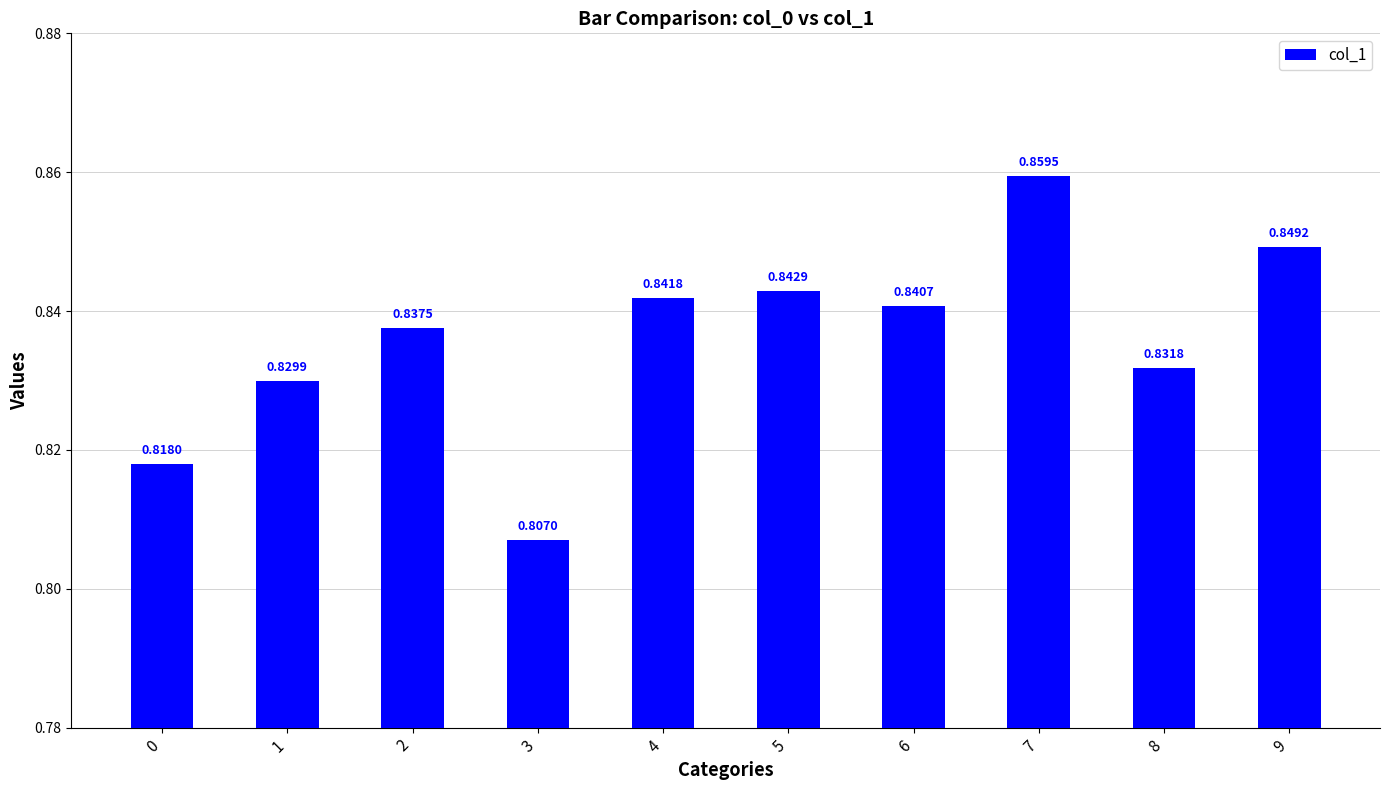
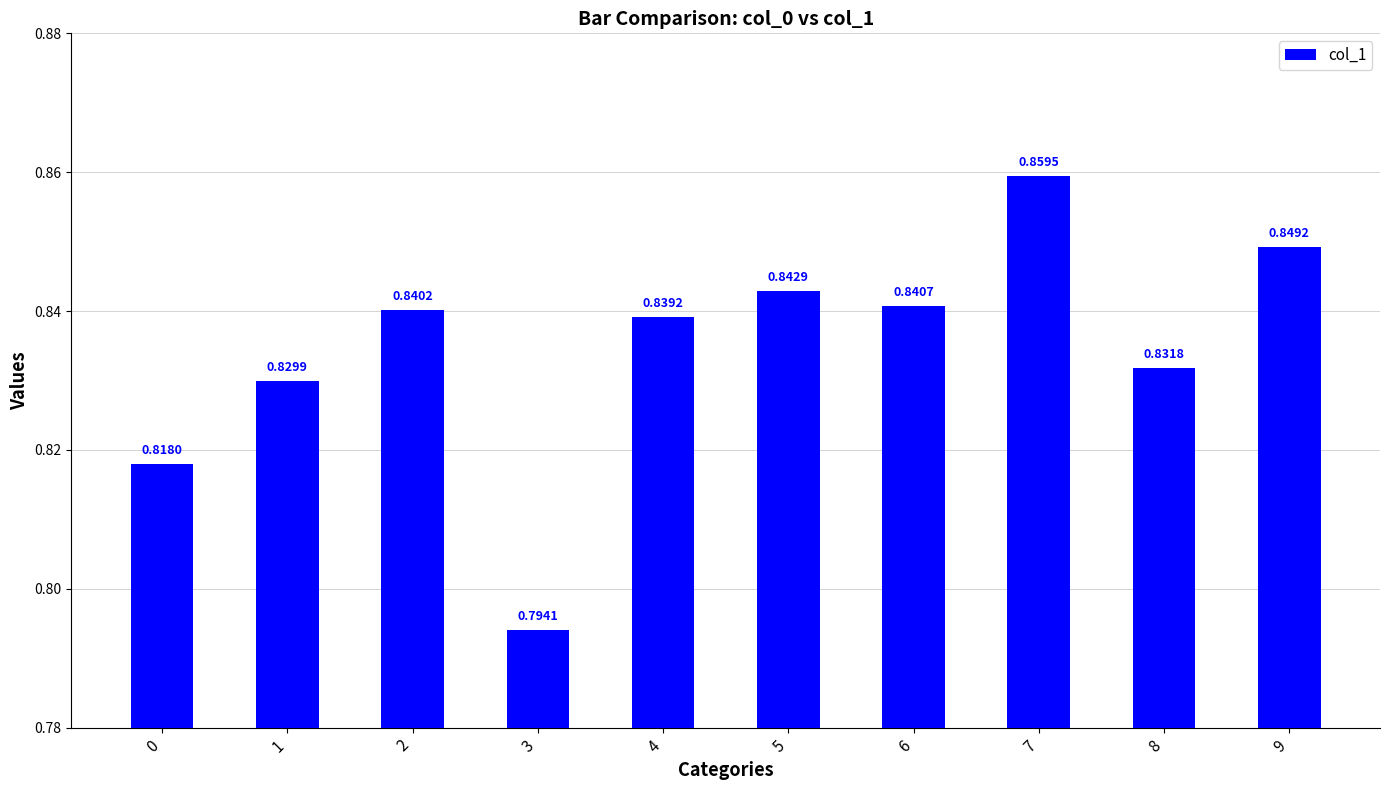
2: 0.8375 -> 0.8402
3: 0.8070 -> 0.7941
4: 0.8418 -> 0.8392
